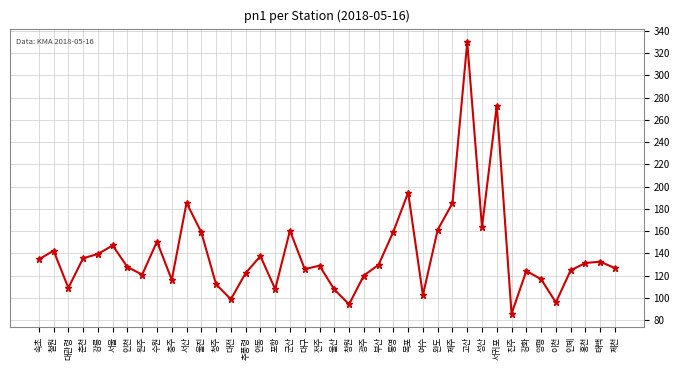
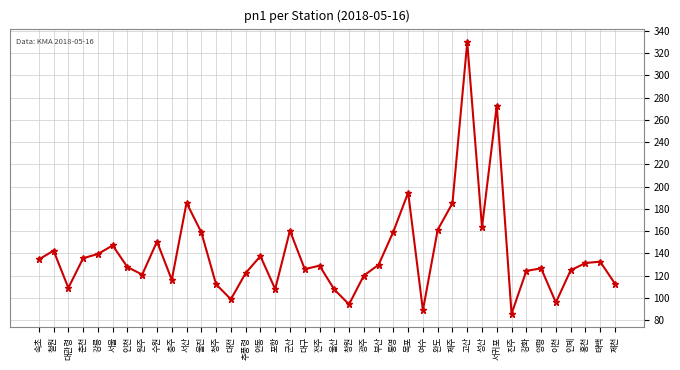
여수: 102 -> 89
양평: 117 -> 127
제천: 127 -> 113
